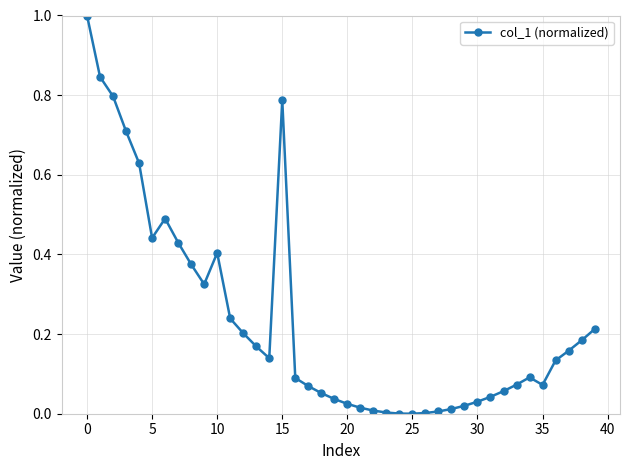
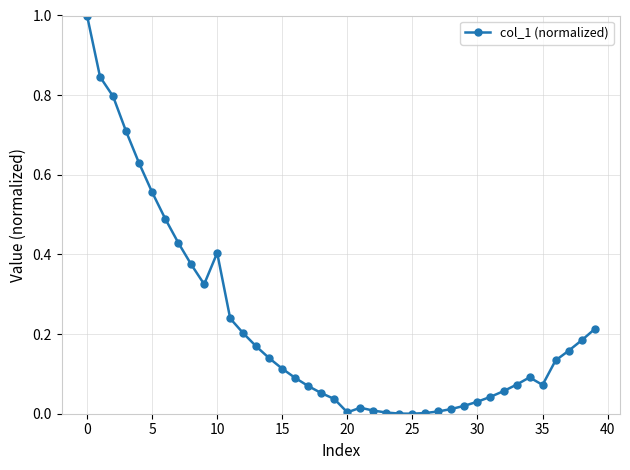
5: 0.44 -> 0.56
15: 0.79 -> 0.11
20: 0.02 -> 0.00
